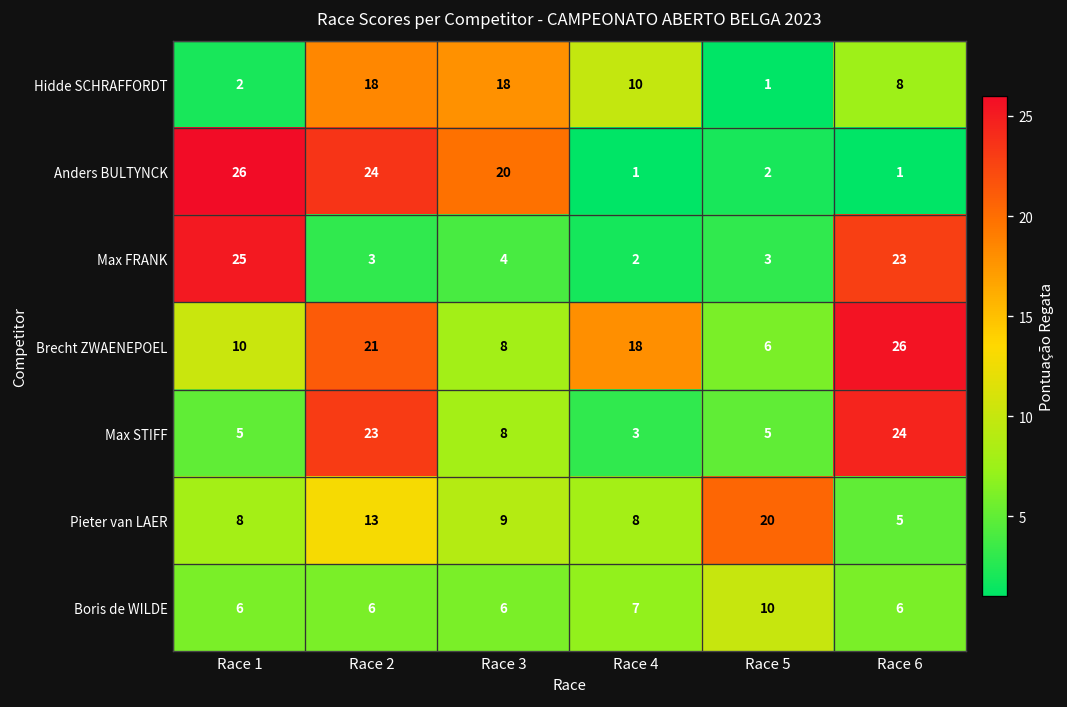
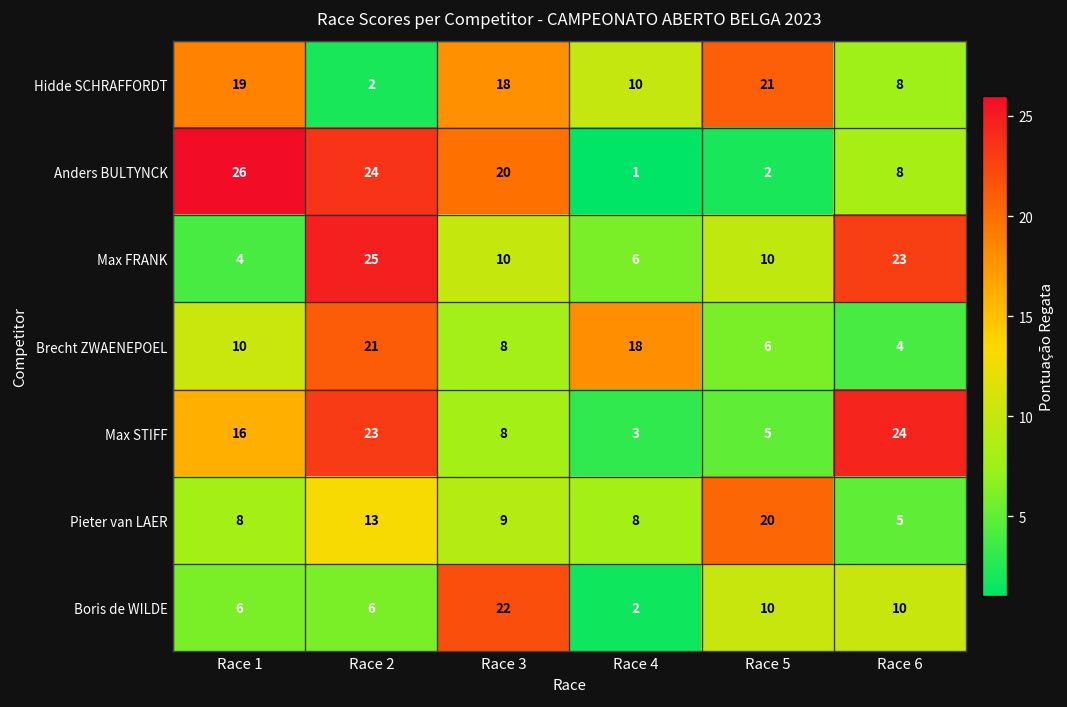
Hidde SCHRAFFORDT, Race 1: 2 -> 19
Hidde SCHRAFFORDT, Race 2: 18 -> 2
Hidde SCHRAFFORDT, Race 5: 1 -> 21
Anders BULTYNCK, Race 6: 1 -> 8
Max FRANK, Race 1: 25 -> 4
Max FRANK, Race 2: 3 -> 25
Max FRANK, Race 3: 4 -> 10
Max FRANK, Race 4: 2 -> 6
Max FRANK, Race 5: 3 -> 10
Brecht ZWAENEPOEL, Race 6: 26 -> 4
Max STIFF, Race 1: 5 -> 16
Boris de WILDE, Race 3: 6 -> 22
Boris de WILDE, Race 4: 7 -> 2
Boris de WILDE, Race 6: 6 -> 10
